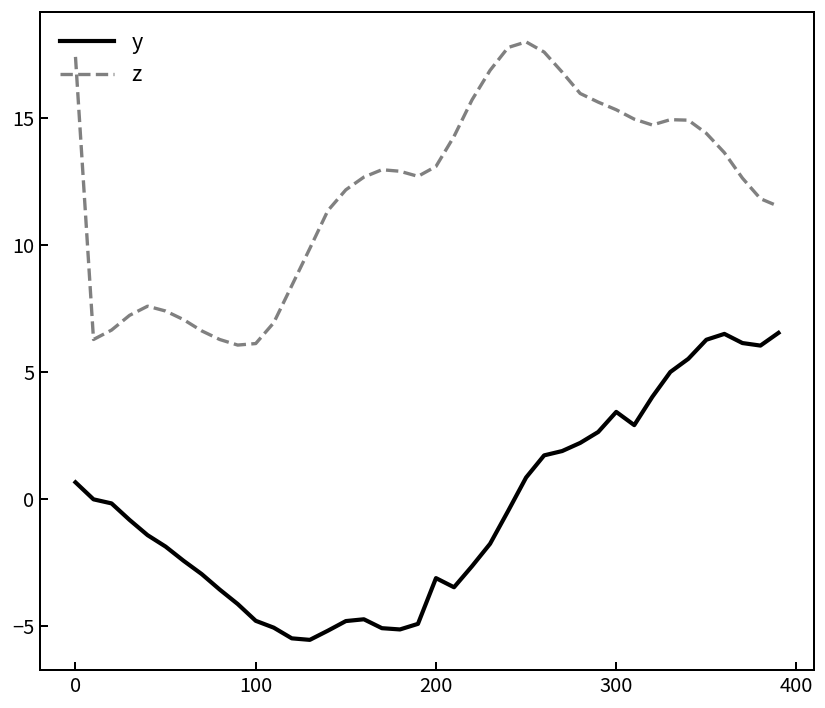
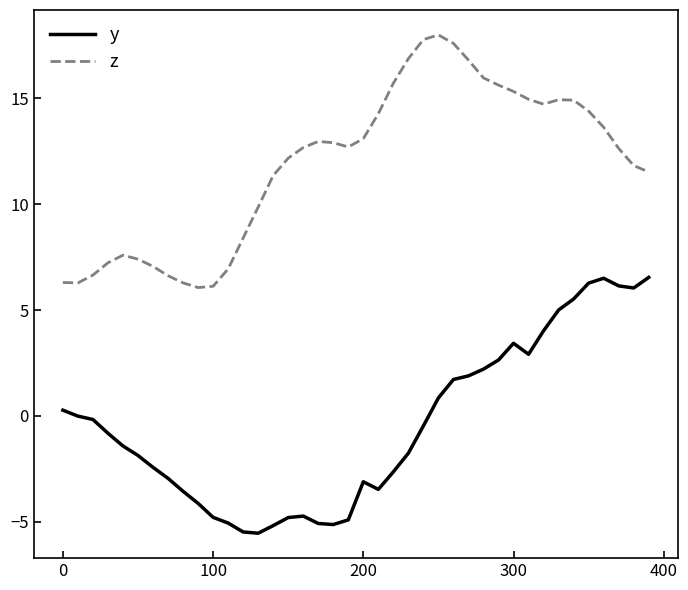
y, 0: 0.7 -> 0.3
z, 0: 17.4 -> 6.3
